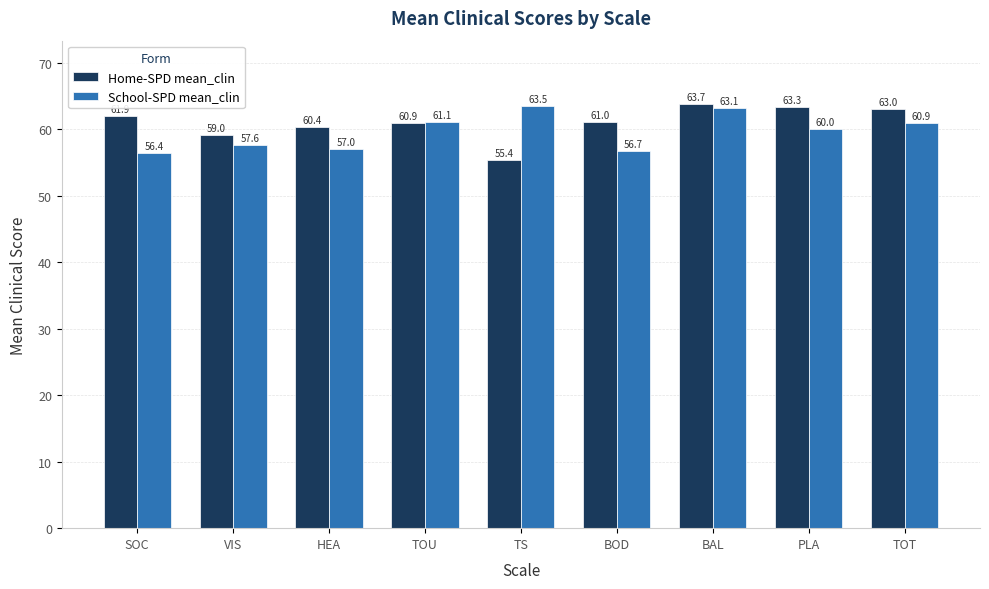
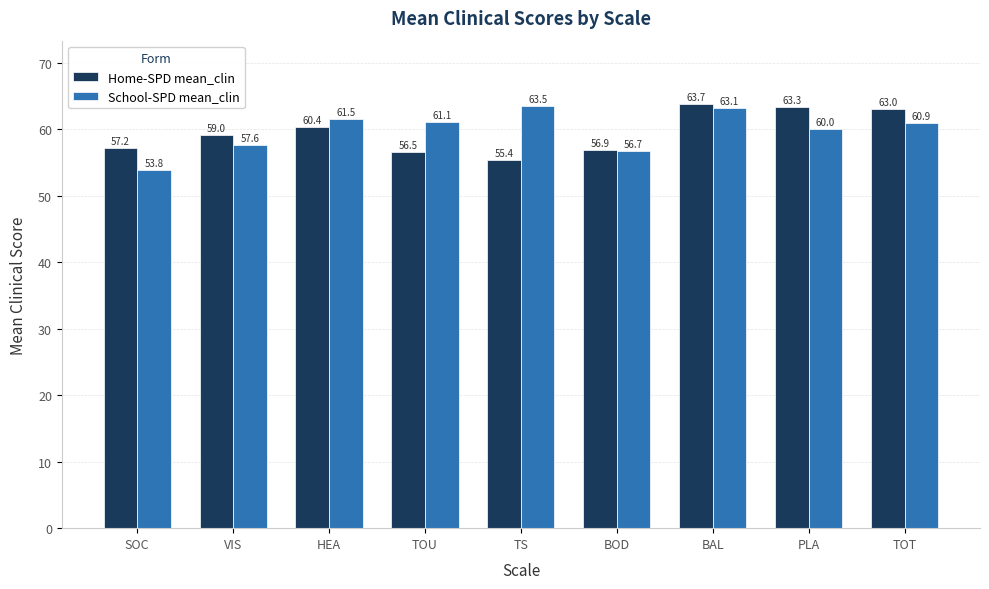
Home-SPD mean_clin, SOC: 62 -> 57
School-SPD mean_clin, SOC: 56.4 -> 53.8
School-SPD mean_clin, HEA: 57.0 -> 61.5
Home-SPD mean_clin, TOU: 60.9 -> 56.5
Home-SPD mean_clin, BOD: 61.0 -> 56.9
